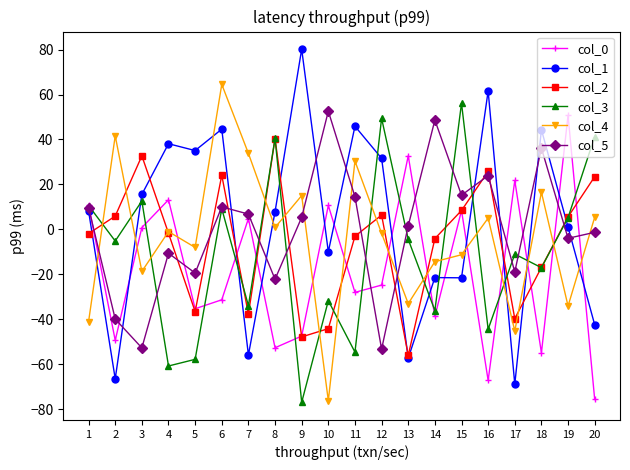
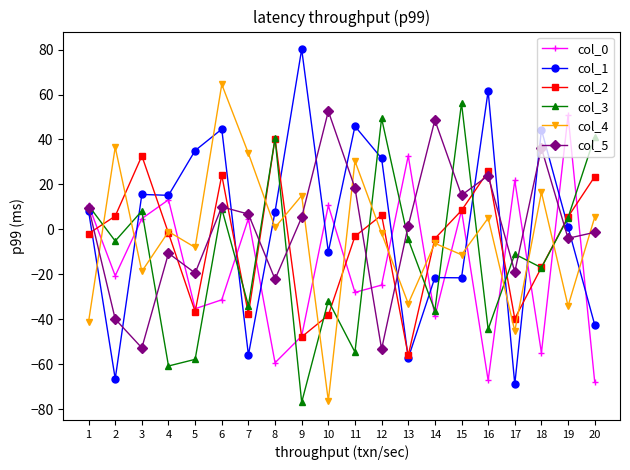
col_0, 2: -49 -> -21
col_4, 2: 42 -> 37
col_0, 3: 1 -> 5
col_3, 3: 13 -> 8
col_1, 4: 38 -> 15
col_0, 8: -53 -> -59
col_2, 10: -44 -> -38
col_5, 11: 15 -> 18
col_4, 14: -14 -> -6
col_0, 20: -76 -> -68
